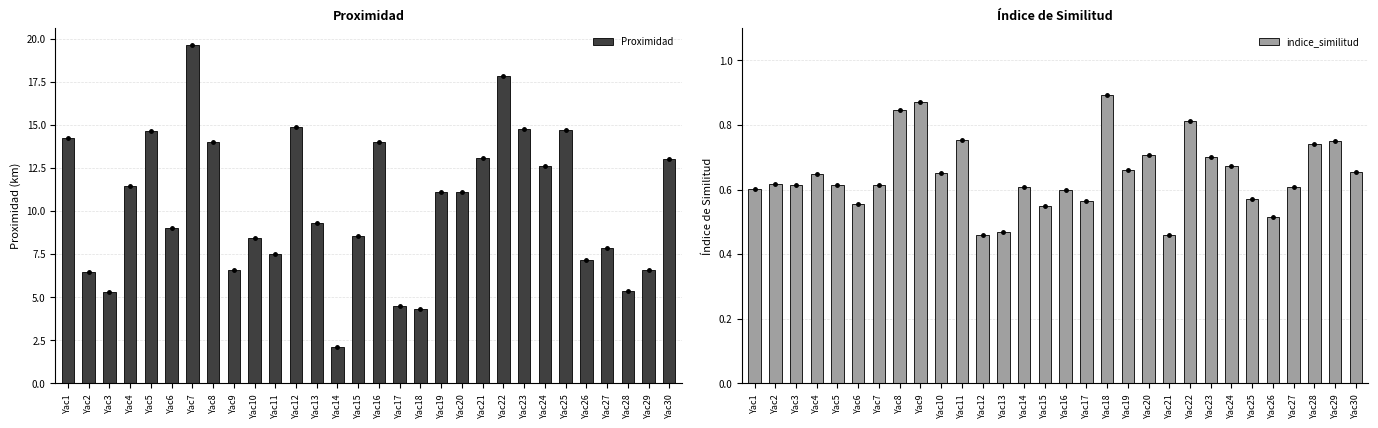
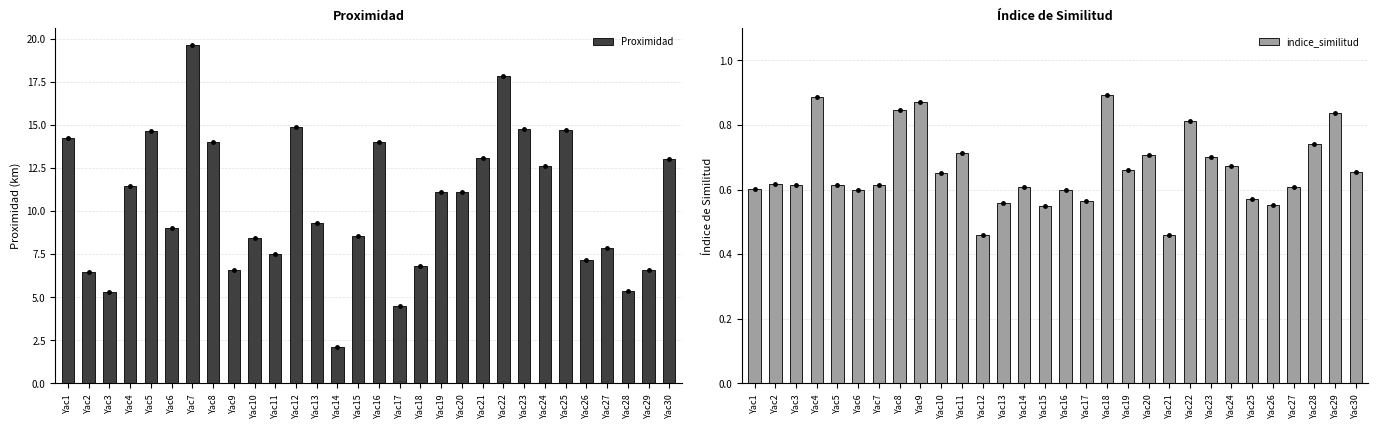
Proximidad, Proximidad, Yac18: 4.3 -> 6.8
Índice de Similitud, indice_similitud, Yac4: 0.65 -> 0.89
Índice de Similitud, indice_similitud, Yac6: 0.56 -> 0.60
Índice de Similitud, indice_similitud, Yac11: 0.75 -> 0.71
Índice de Similitud, indice_similitud, Yac13: 0.47 -> 0.56
Índice de Similitud, indice_similitud, Yac26: 0.52 -> 0.55
Índice de Similitud, indice_similitud, Yac29: 0.75 -> 0.84
